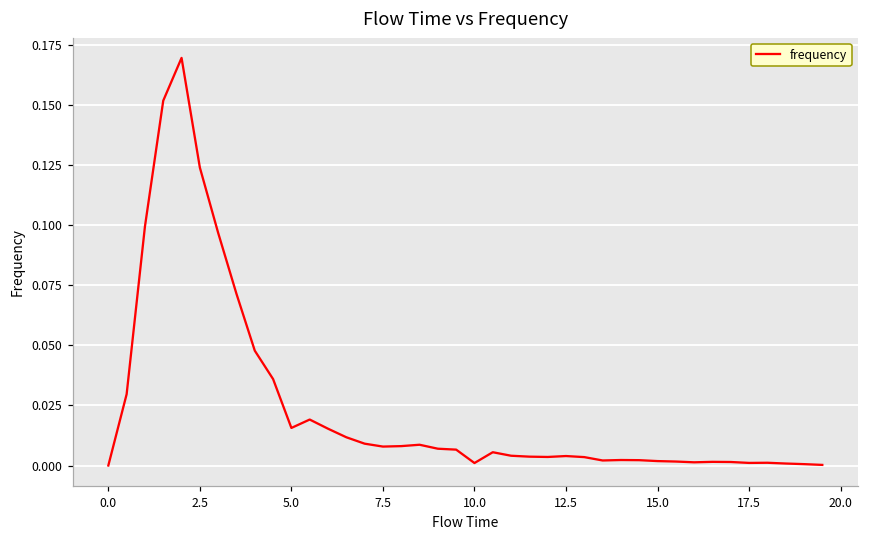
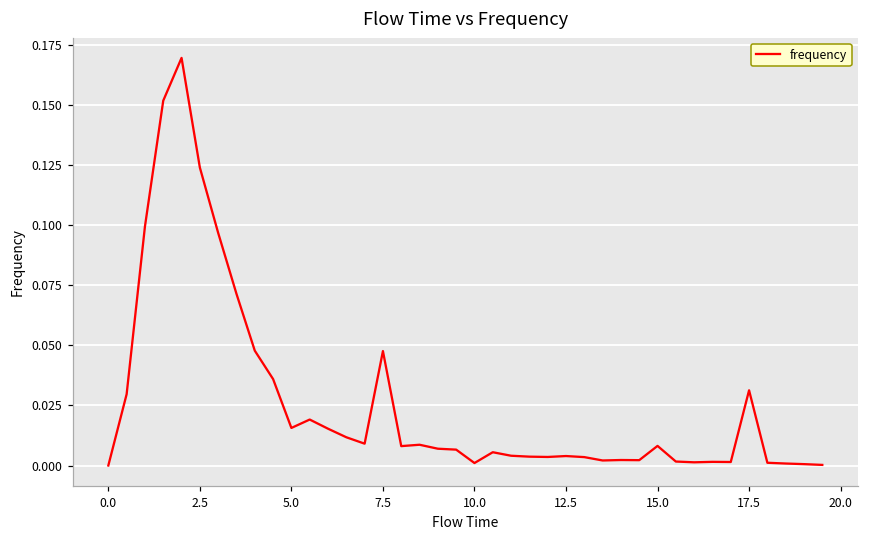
7.5: 0.008 -> 0.048
15.0: 0.002 -> 0.008
17.5: 0.001 -> 0.031
